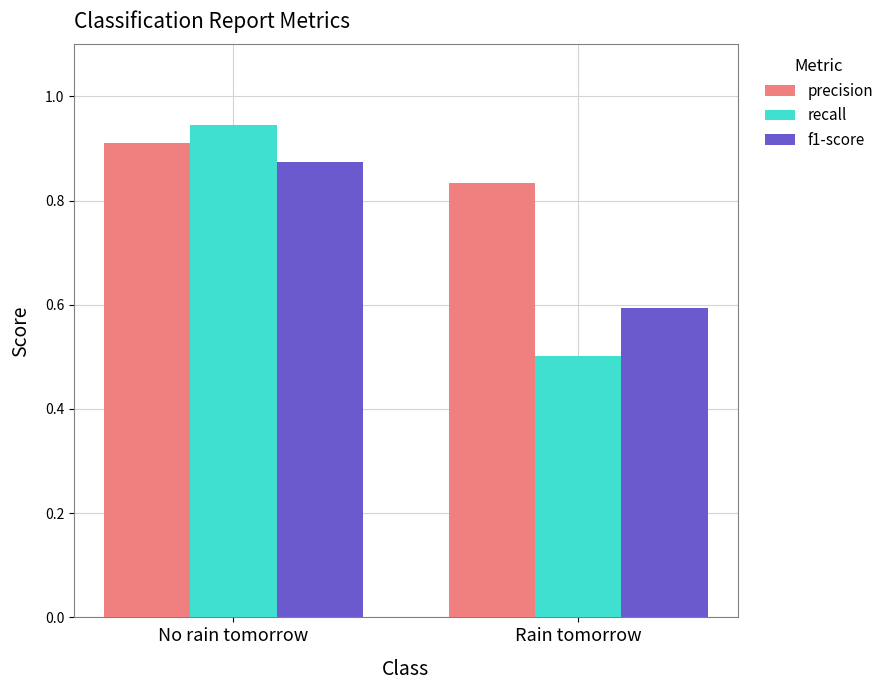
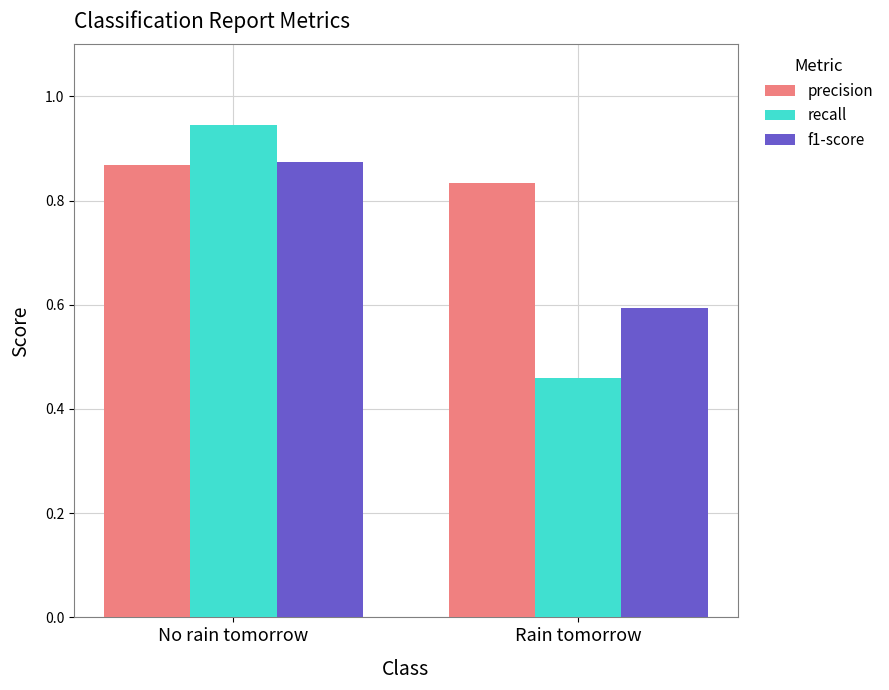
precision, No rain tomorrow: 0.91 -> 0.87
recall, Rain tomorrow: 0.50 -> 0.46
